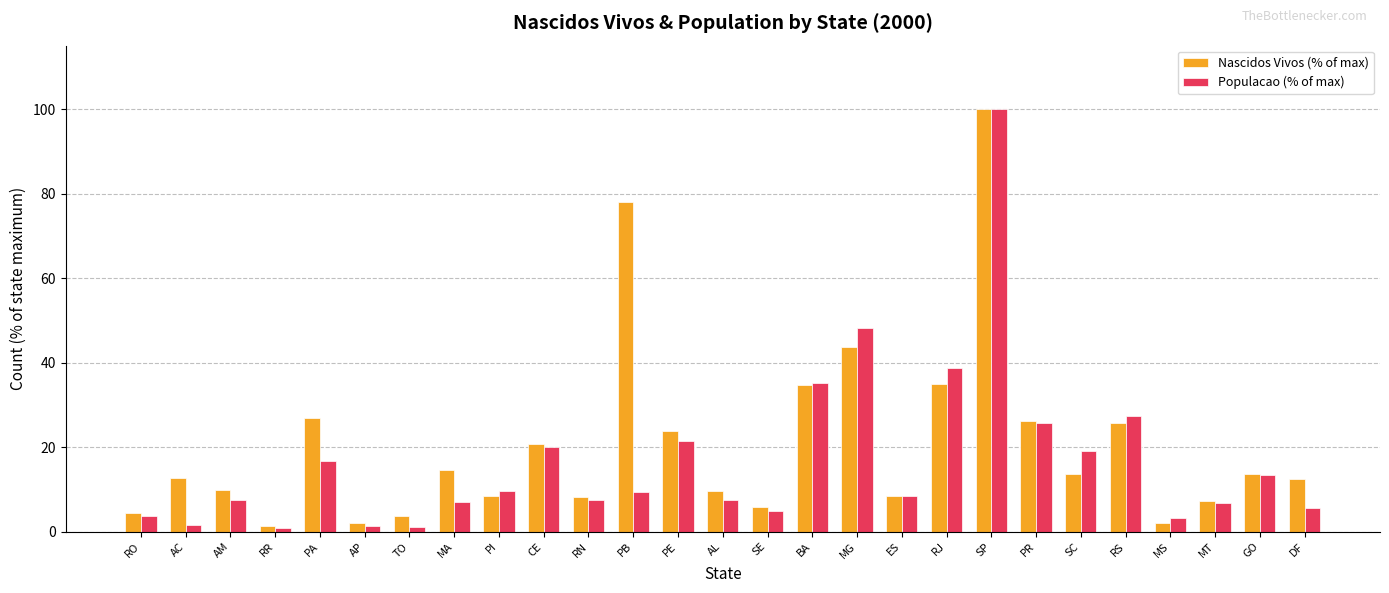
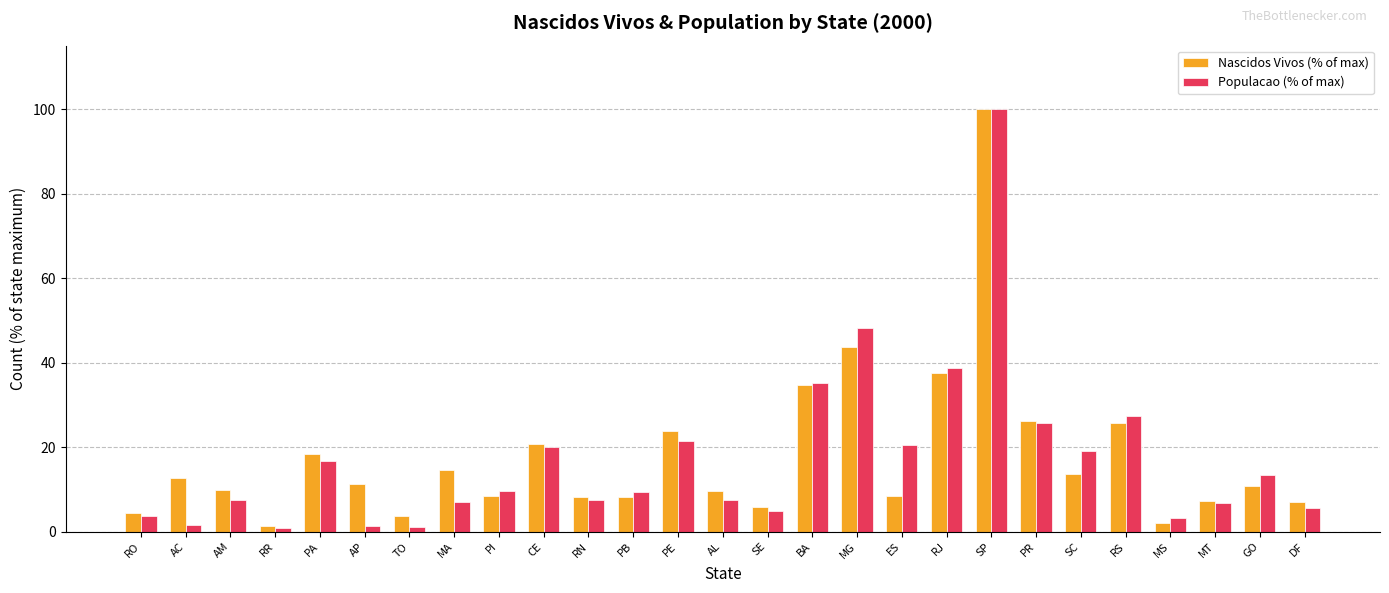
Nascidos Vivos (% of max), PA: 27 -> 18
Nascidos Vivos (% of max), AP: 2 -> 11
Nascidos Vivos (% of max), PB: 78 -> 8
Populacao (% of max), ES: 8 -> 21
Nascidos Vivos (% of max), RJ: 35 -> 38
Nascidos Vivos (% of max), GO: 14 -> 11
Nascidos Vivos (% of max), DF: 13 -> 7
